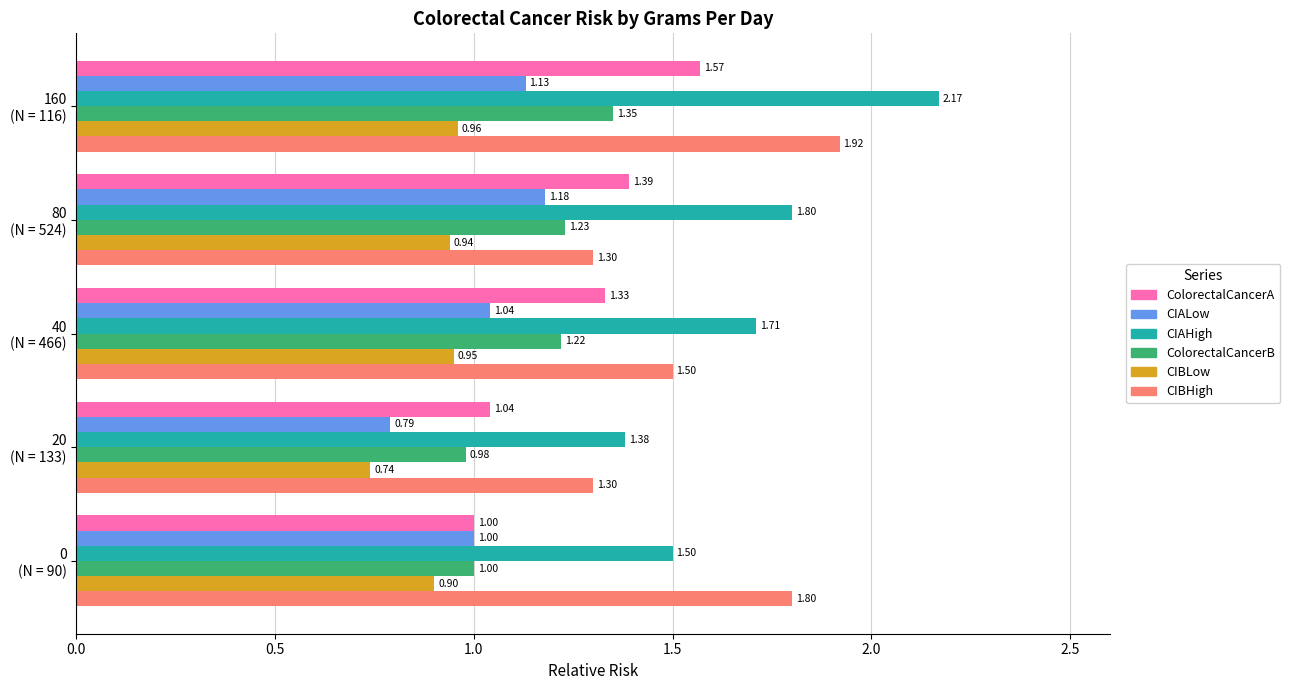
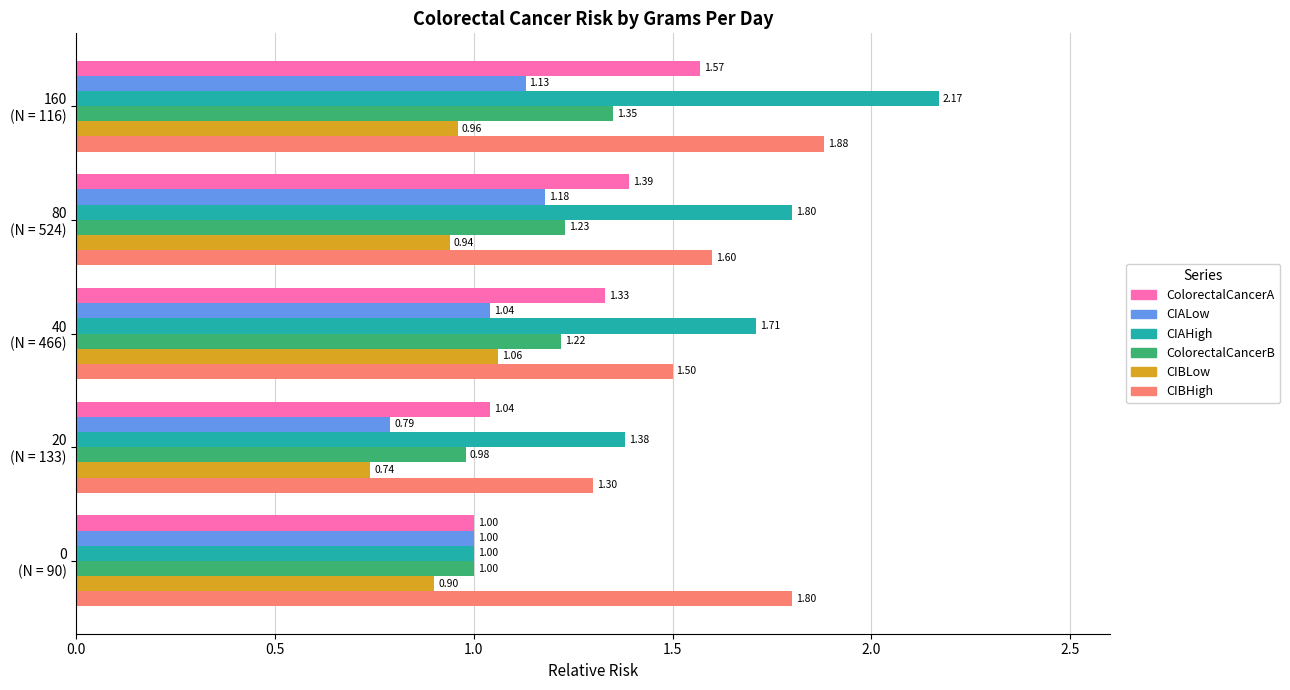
CIBHigh, 160 (N = 116): 1.92 -> 1.88
CIBHigh, 80 (N = 524): 1.30 -> 1.60
CIBLow, 40 (N = 466): 0.95 -> 1.06
CIAHigh, 0 (N = 90): 1.50 -> 1.00
